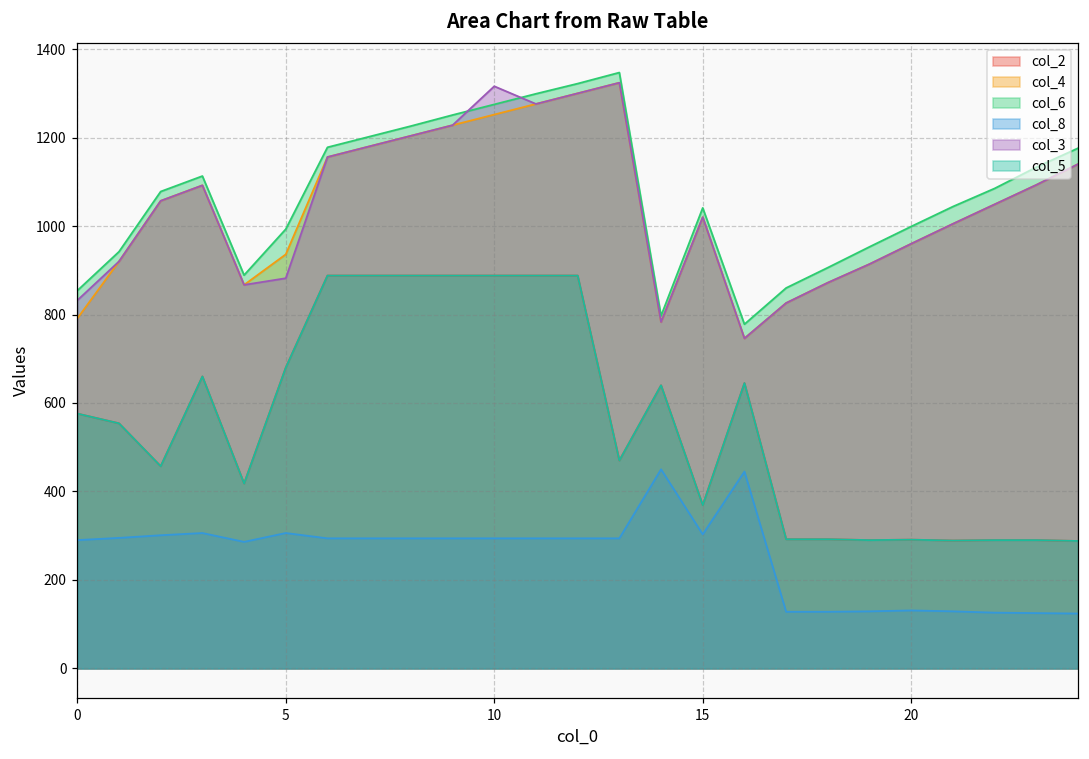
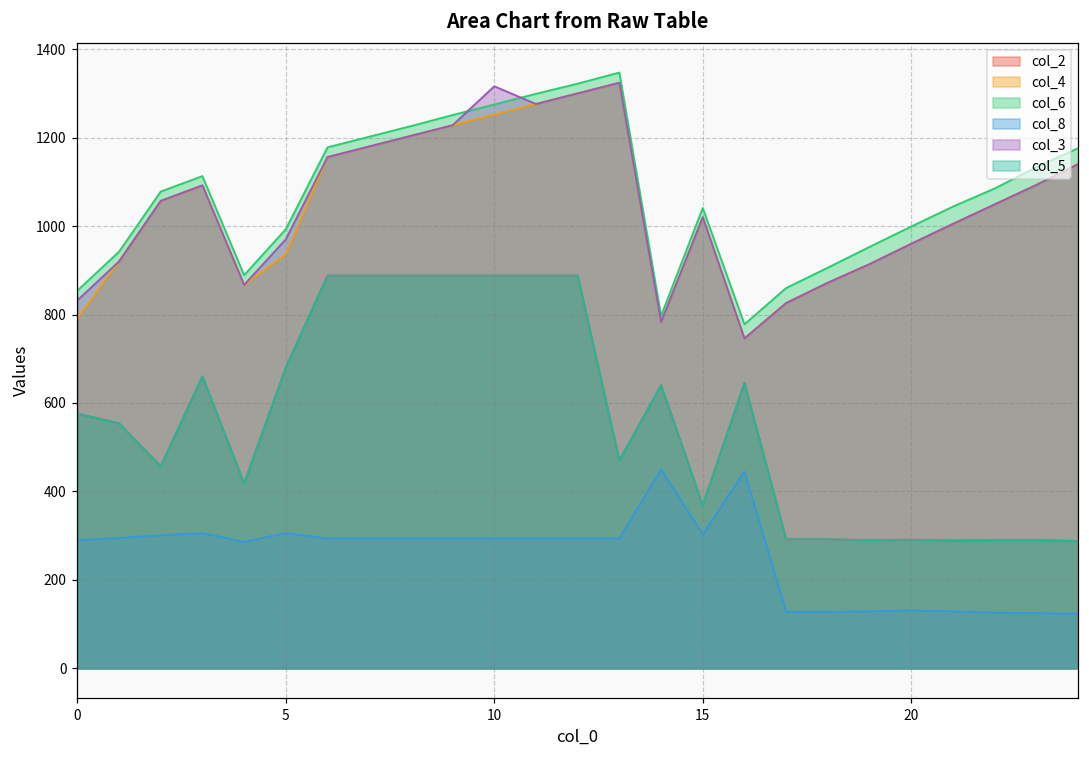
col_3, 5: 880 -> 970
